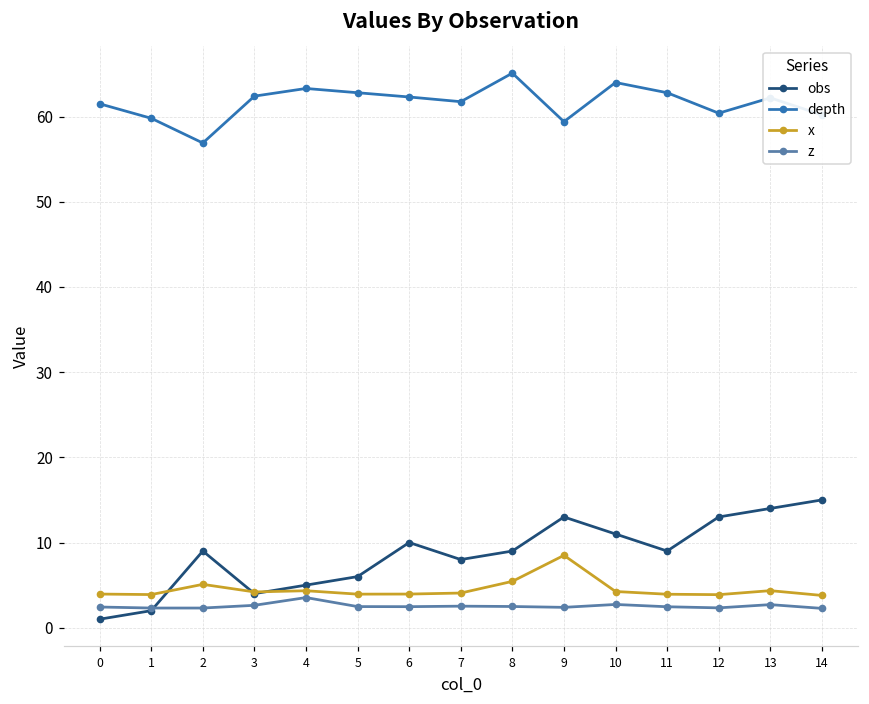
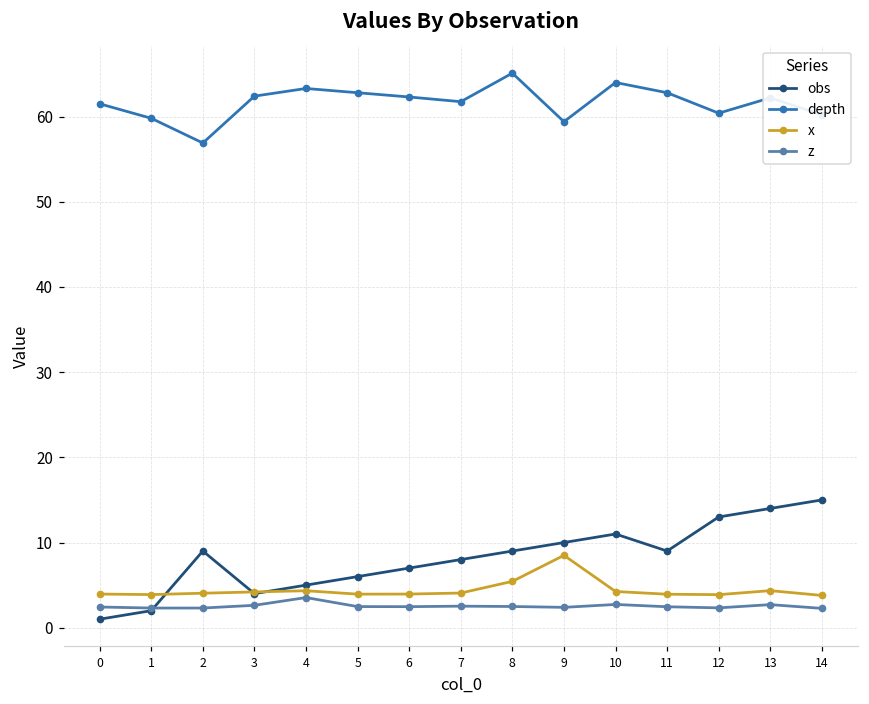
x, 2: 5 -> 4
obs, 6: 10 -> 7
obs, 9: 13 -> 10
